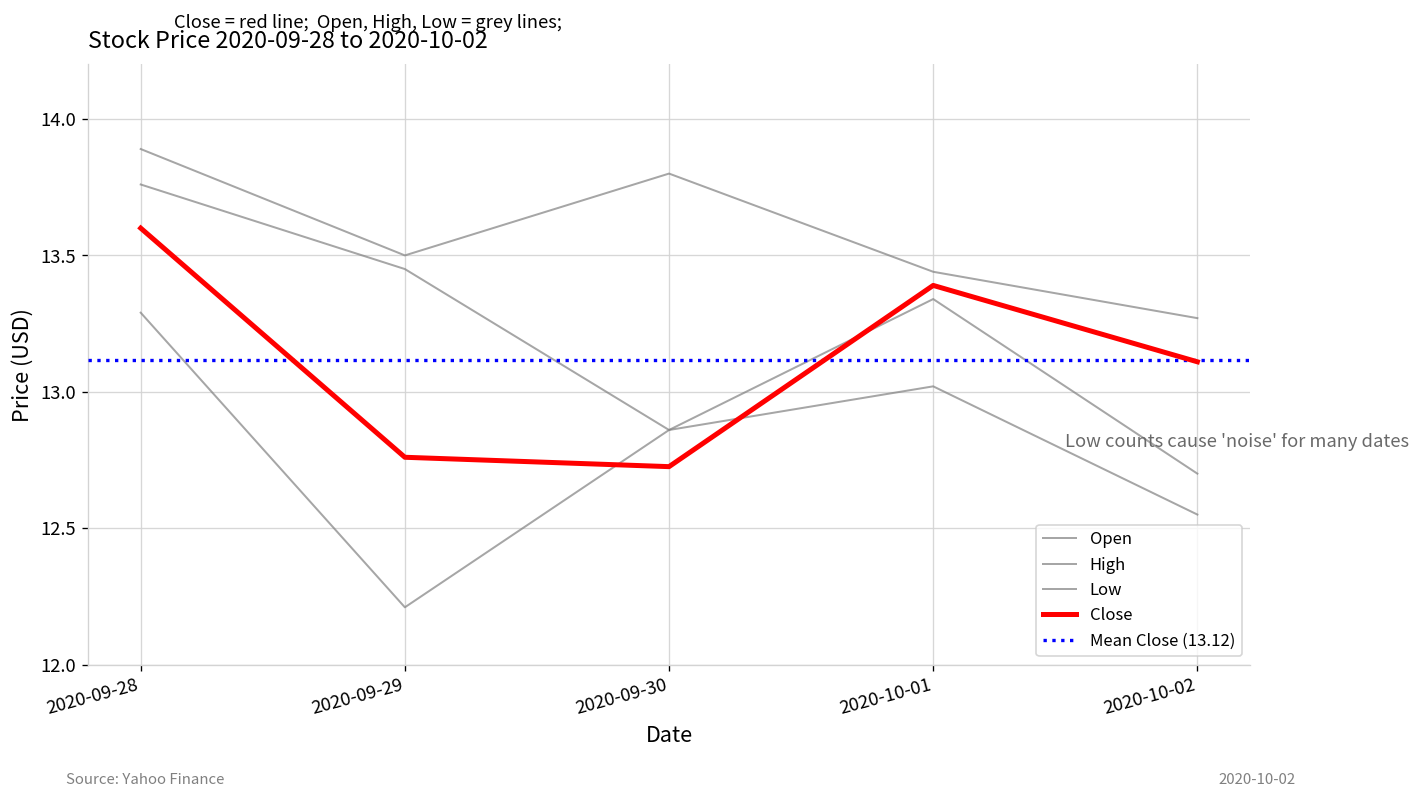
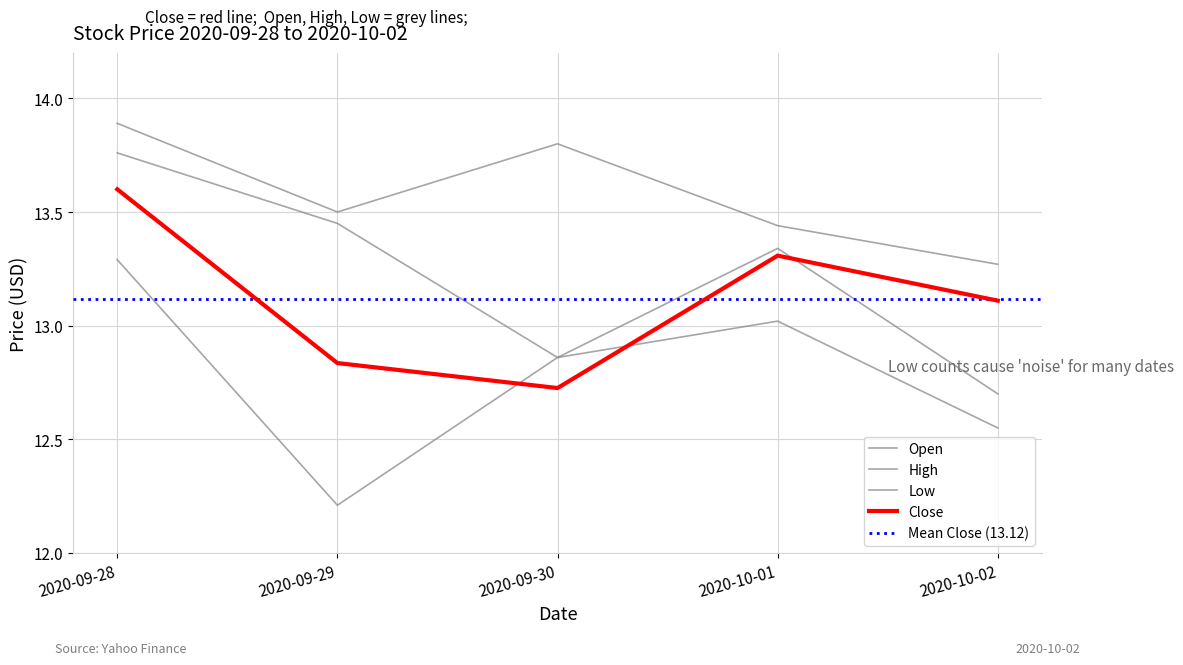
Close, 2020-09-29: 12.76 -> 12.84
Close, 2020-10-01: 13.39 -> 13.31
